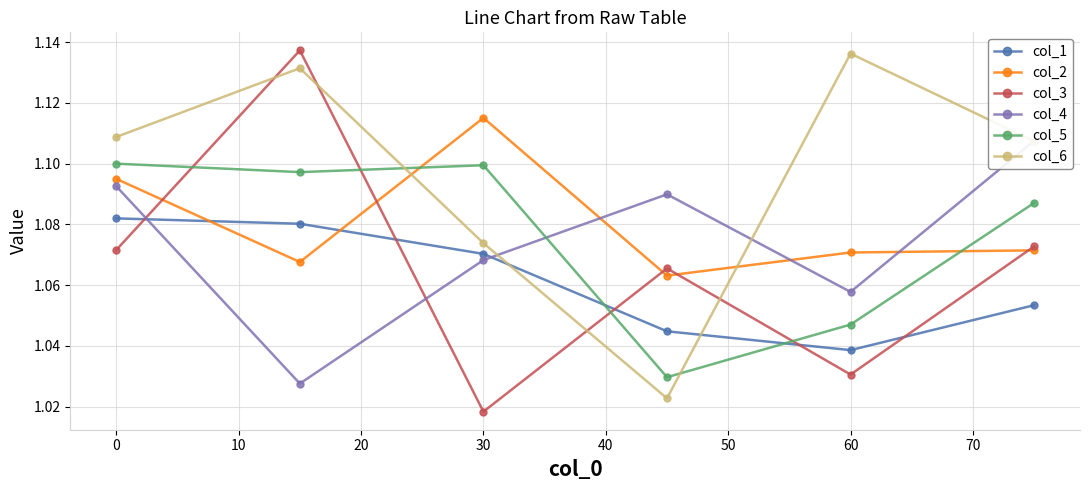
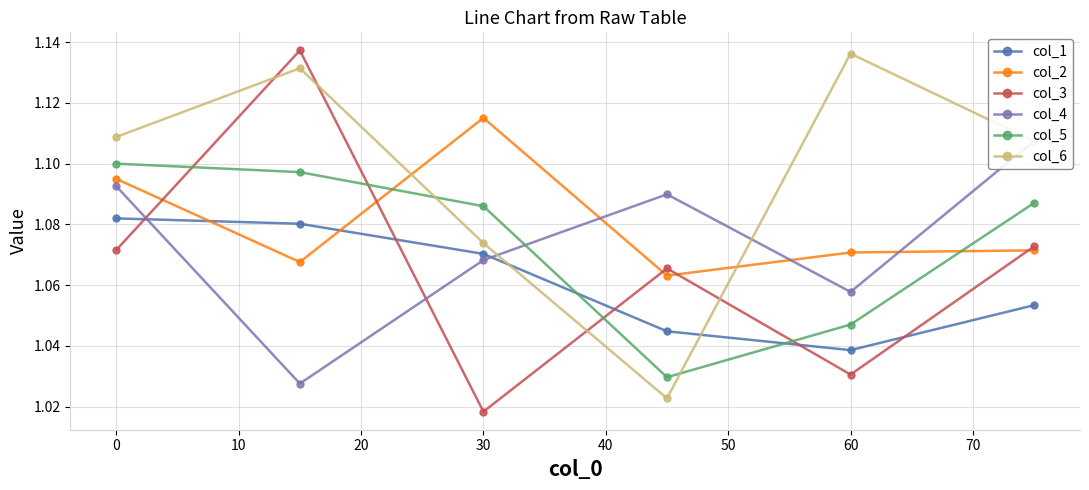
col_5, 30: 1.099 -> 1.086
